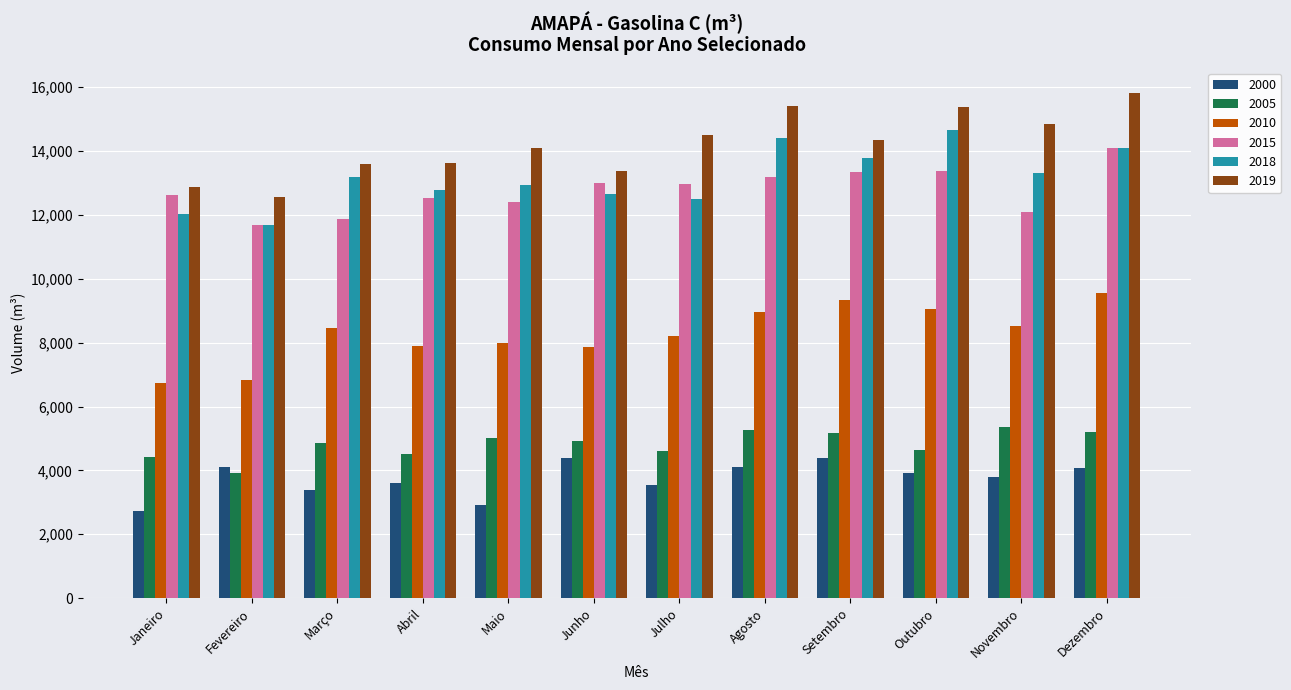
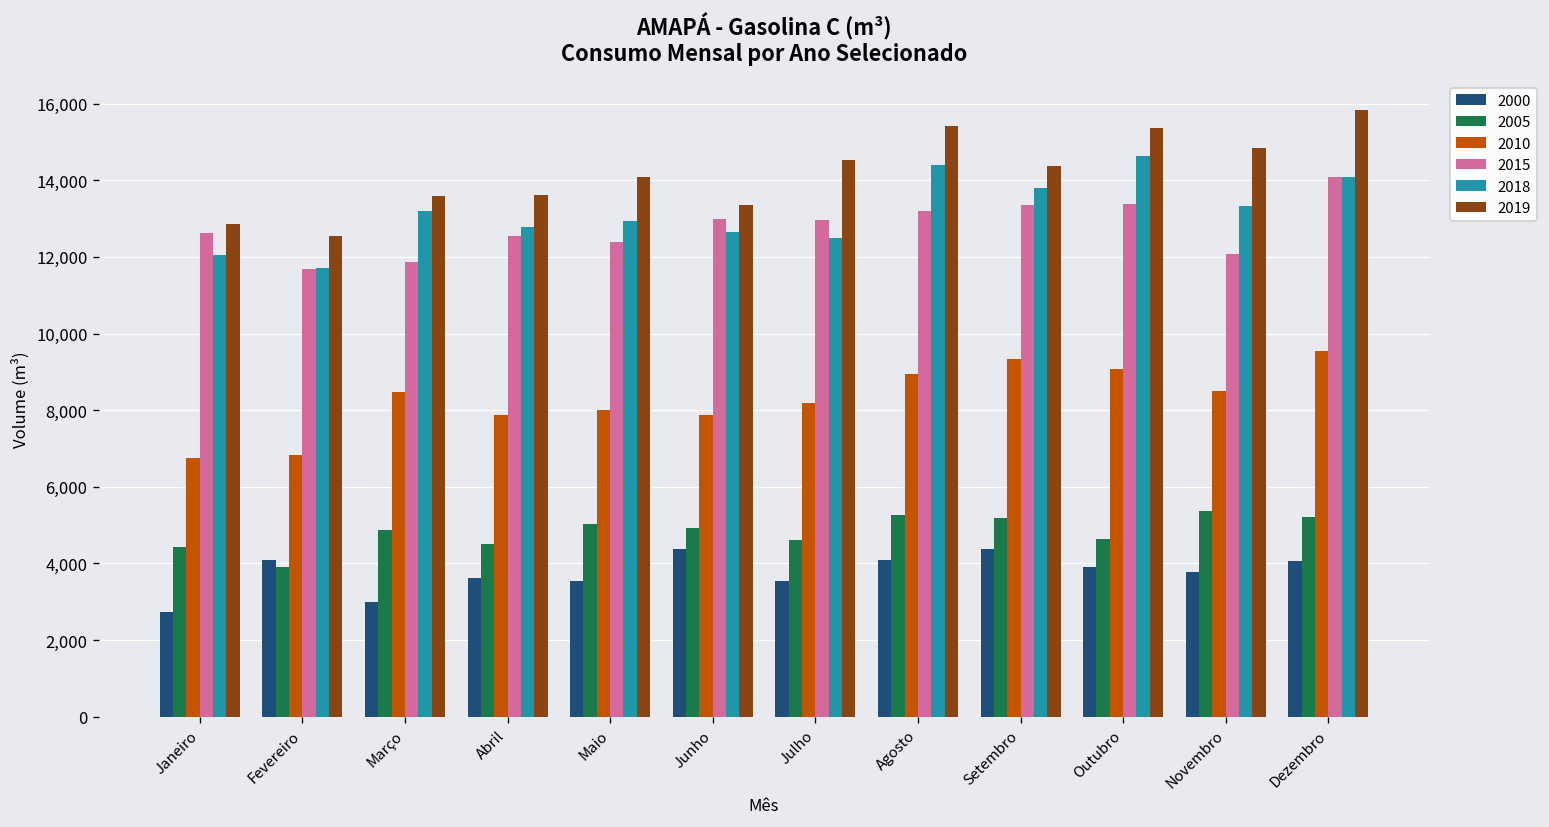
2000, Março: 3,400 -> 3,000
2000, Maio: 2,900 -> 3,500
